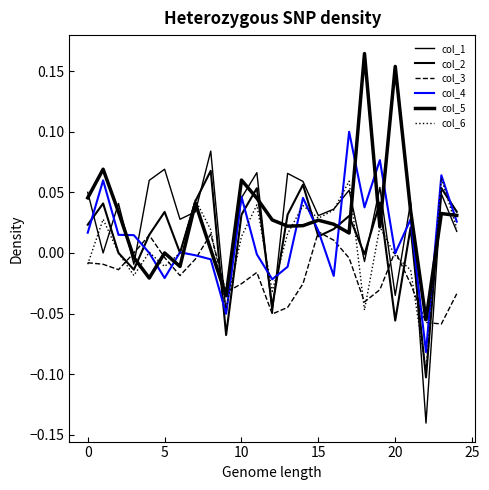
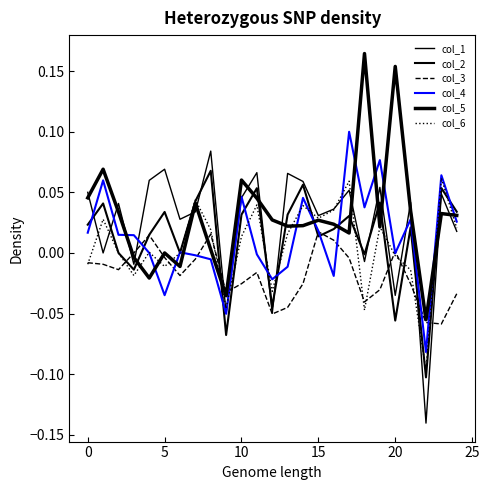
col_4, 5: -0.021 -> -0.035
